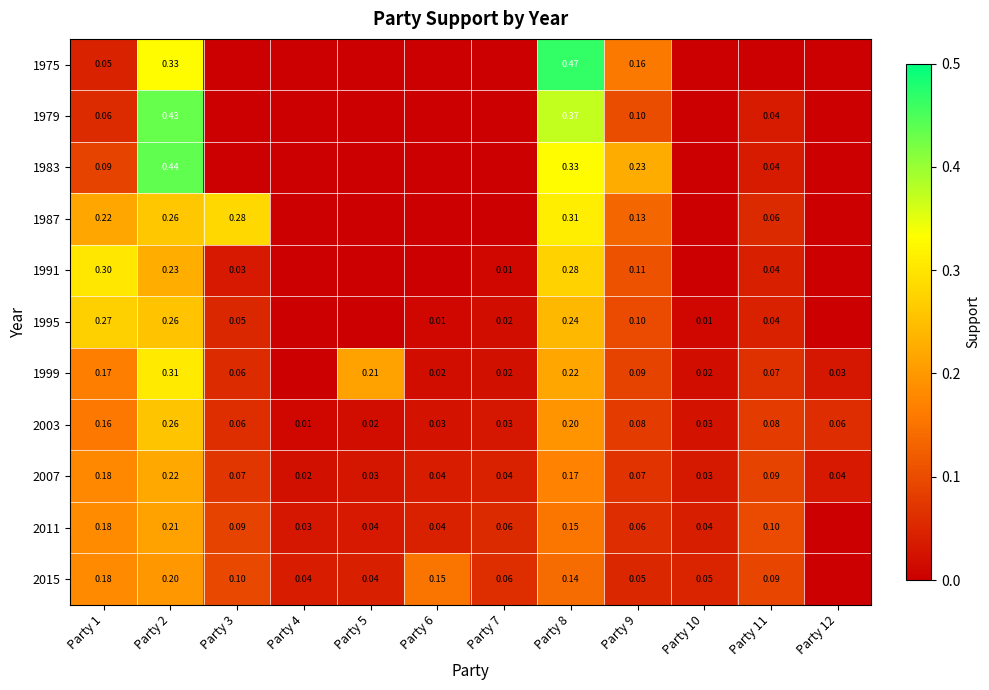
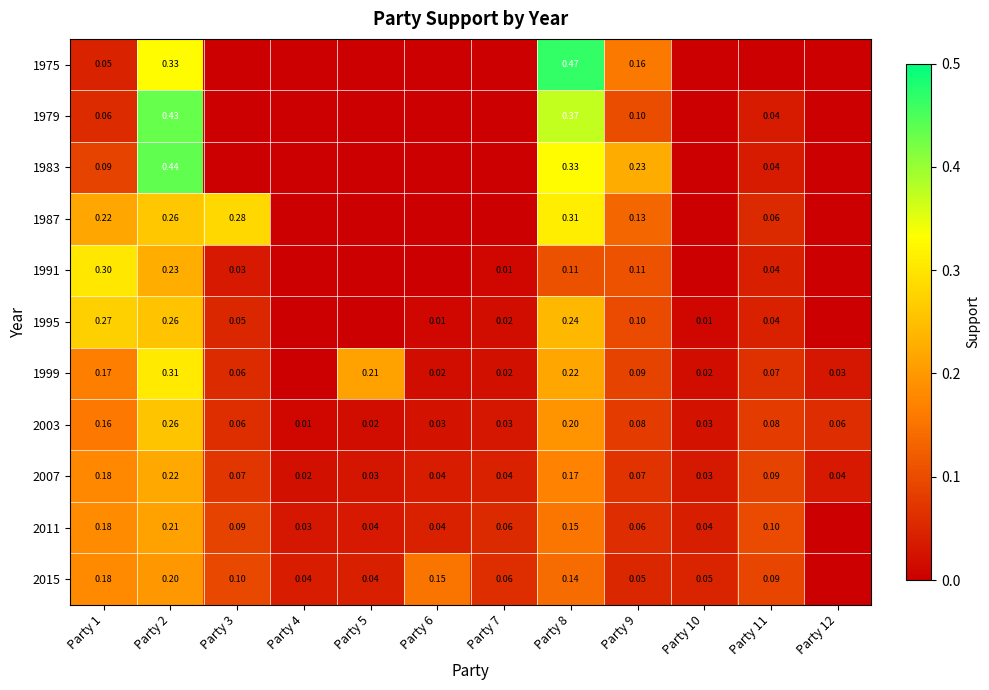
1991, Party 8: 0.28 -> 0.11
